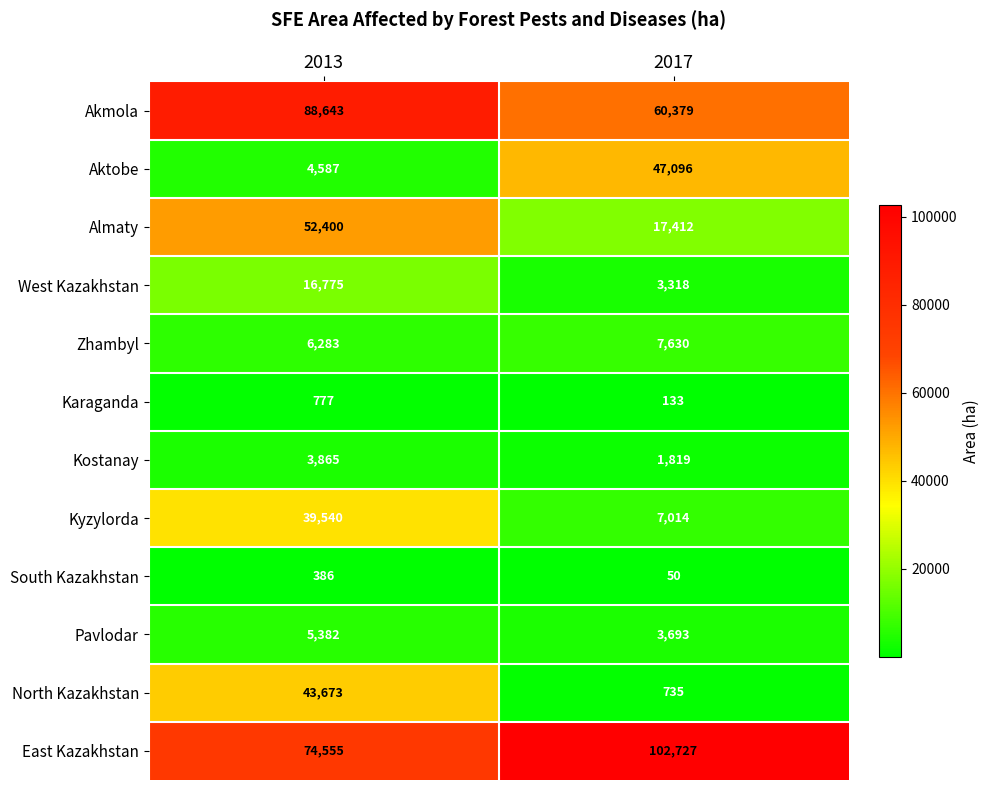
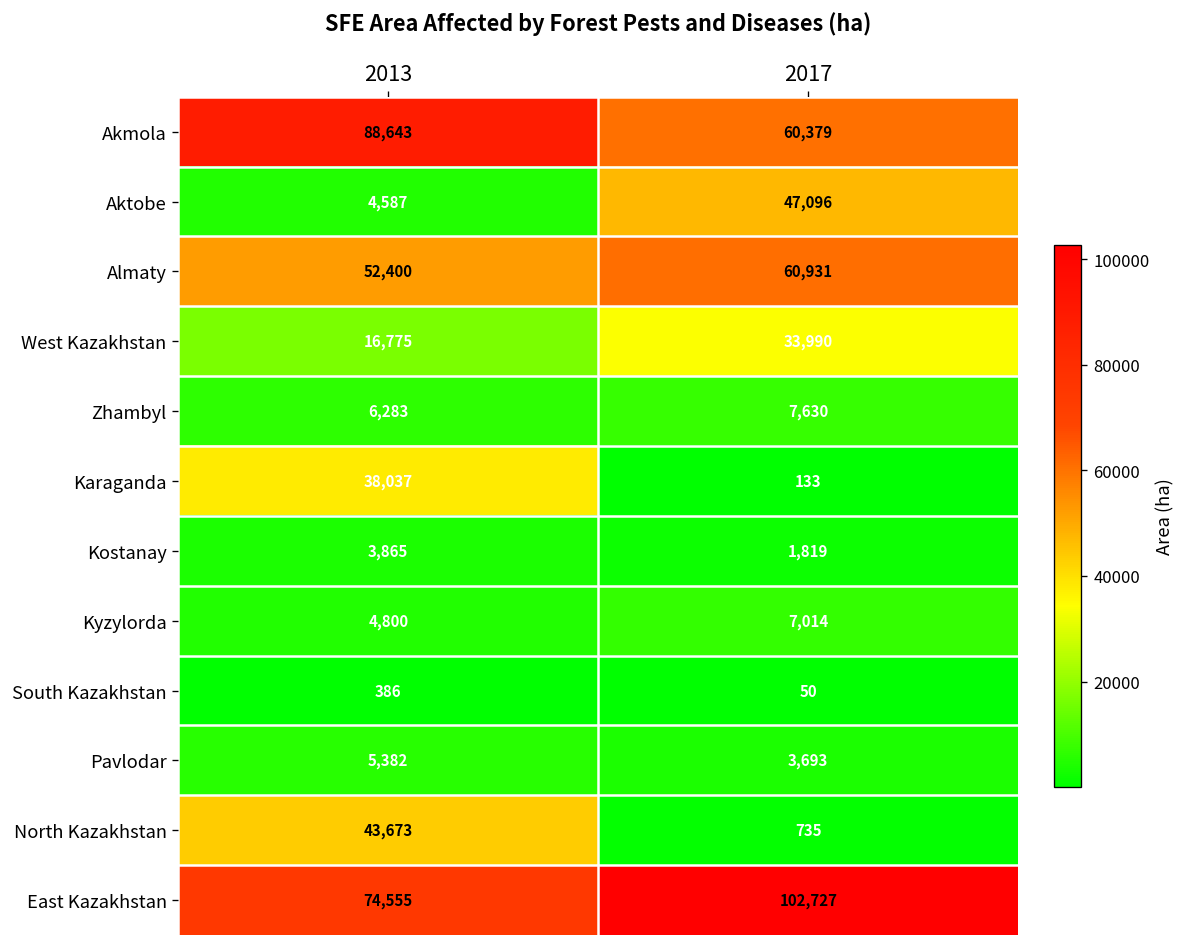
Almaty, 2017: 17,412 -> 60,931
West Kazakhstan, 2017: 3,318 -> 33,990
Karaganda, 2013: 777 -> 38,037
Kyzylorda, 2013: 39,540 -> 4,800
